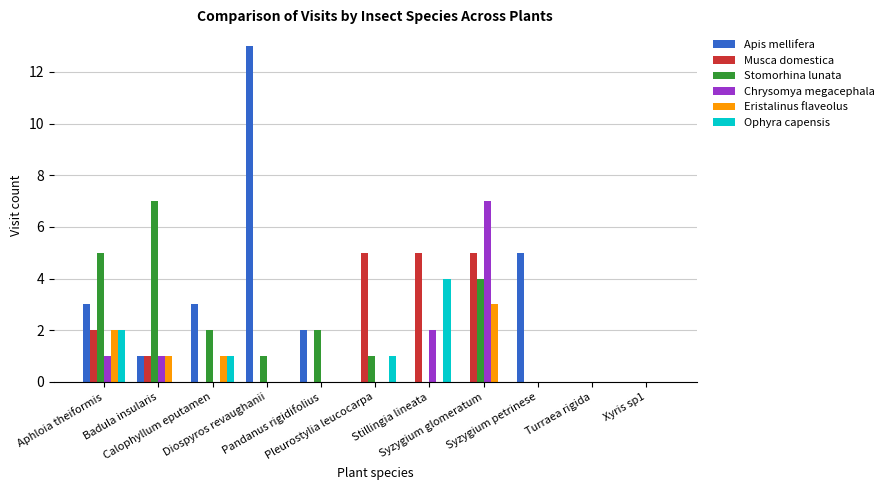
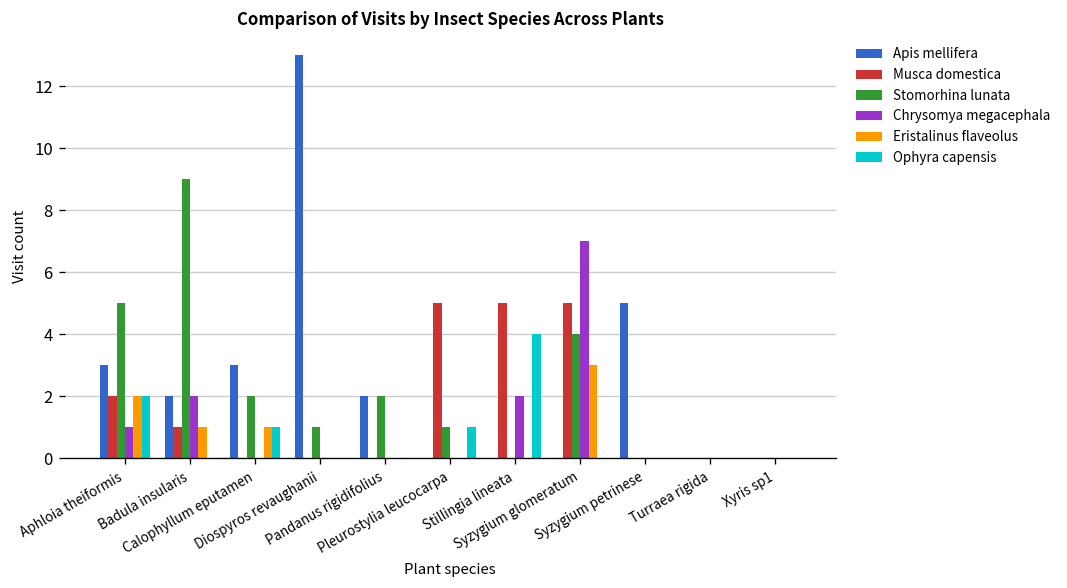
Apis mellifera, Badula insularis: 1 -> 2
Stomorhina lunata, Badula insularis: 7 -> 9
Chrysomya megacephala, Badula insularis: 1 -> 2
